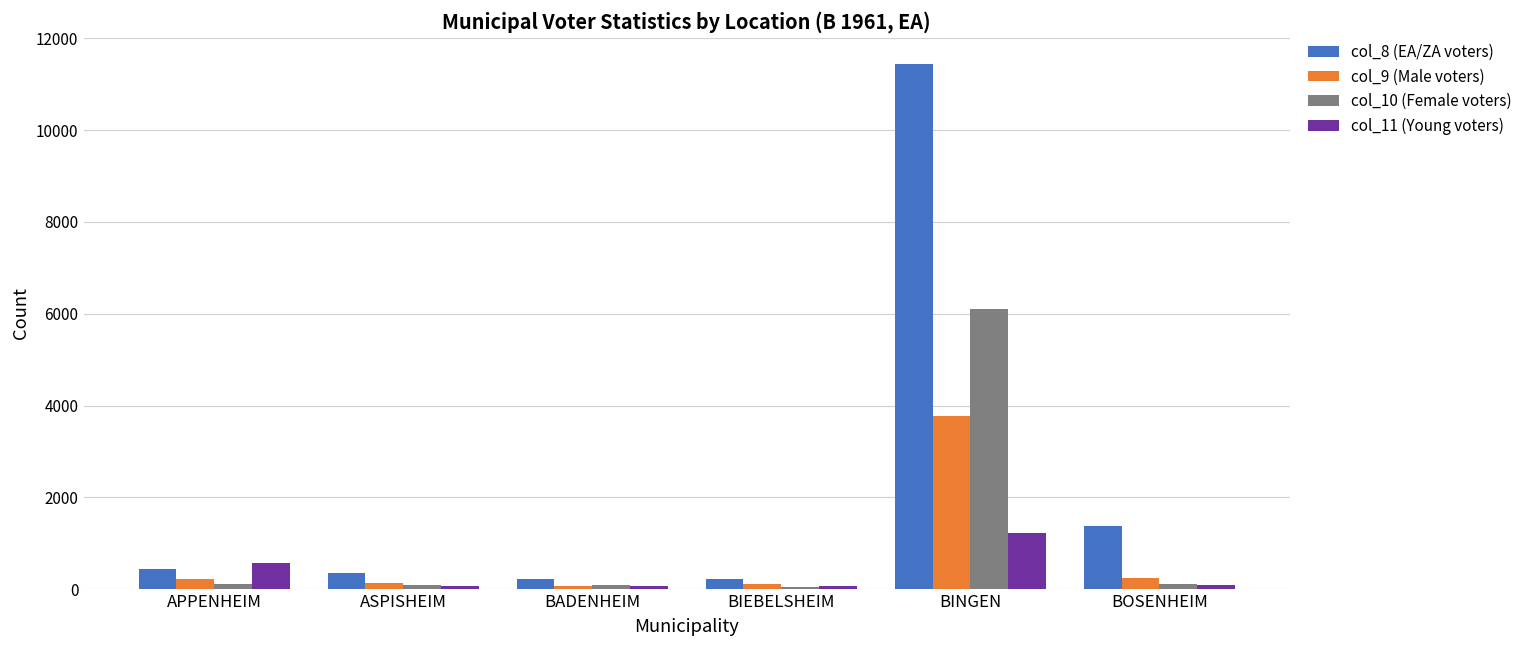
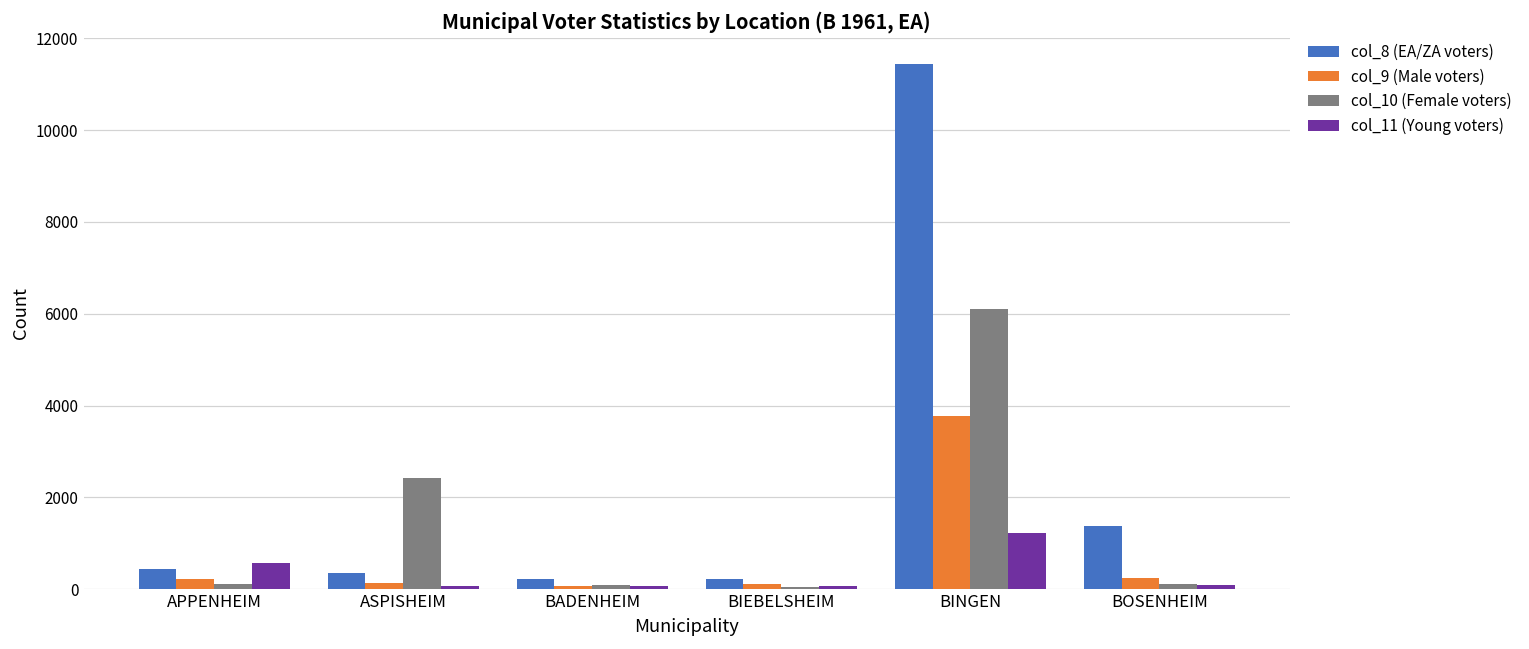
col_10 (Female voters), ASPISHEIM: 100 -> 2400
